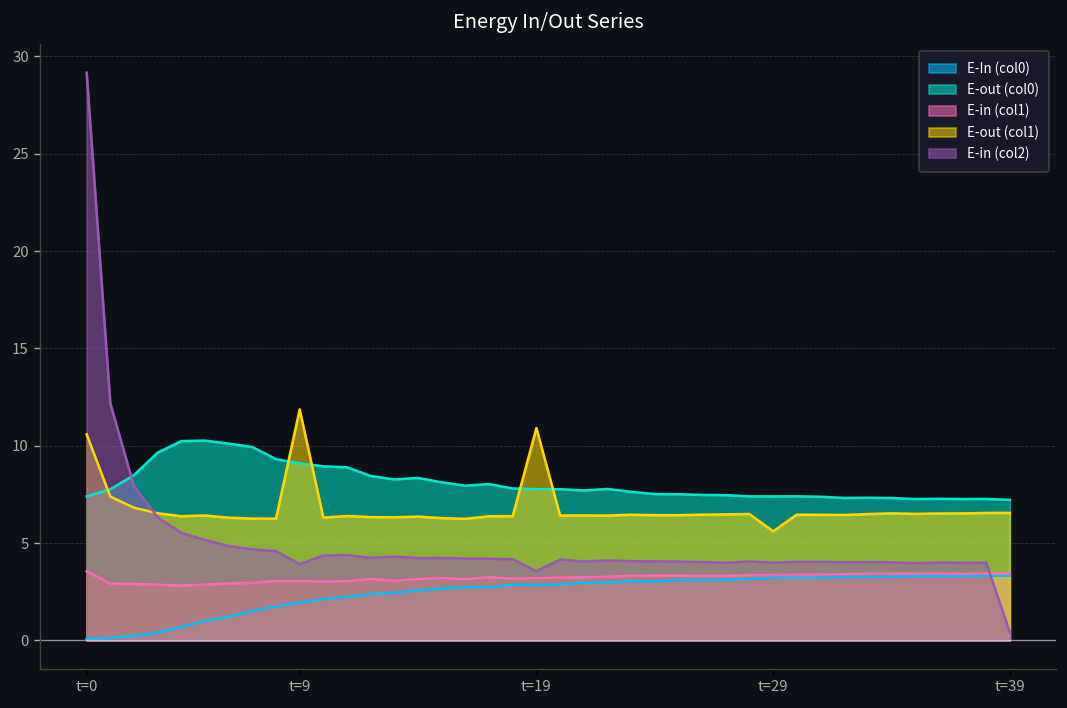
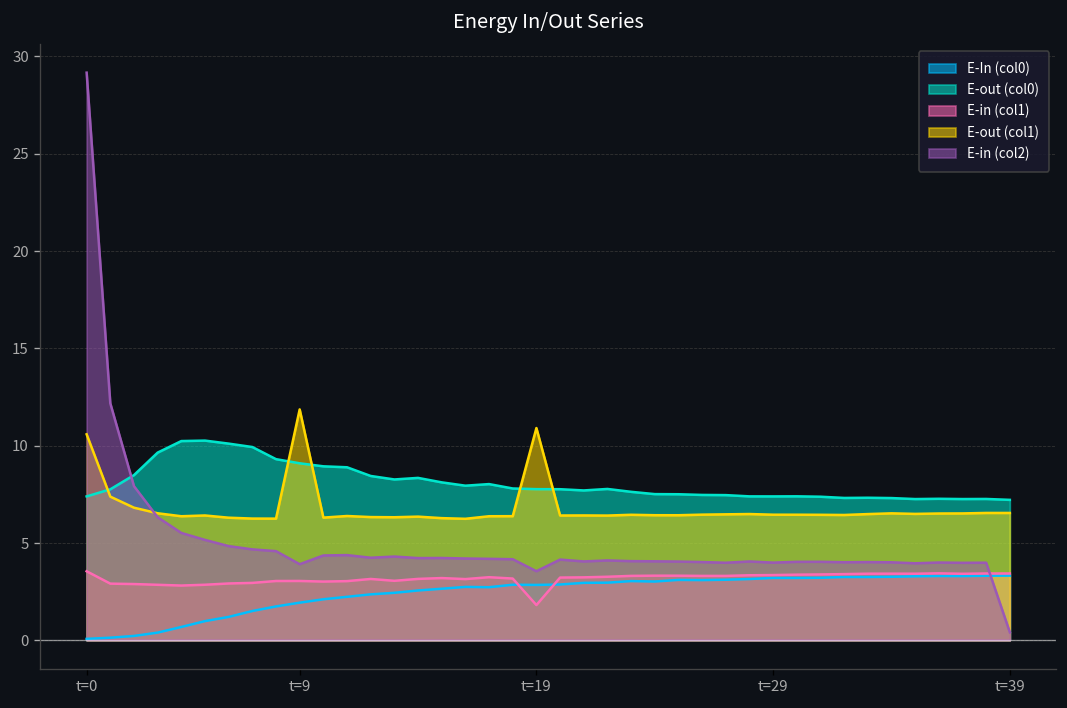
E-in (col1), t=19: 3.2 -> 1.8
E-out (col1), t=29: 5.6 -> 6.5
